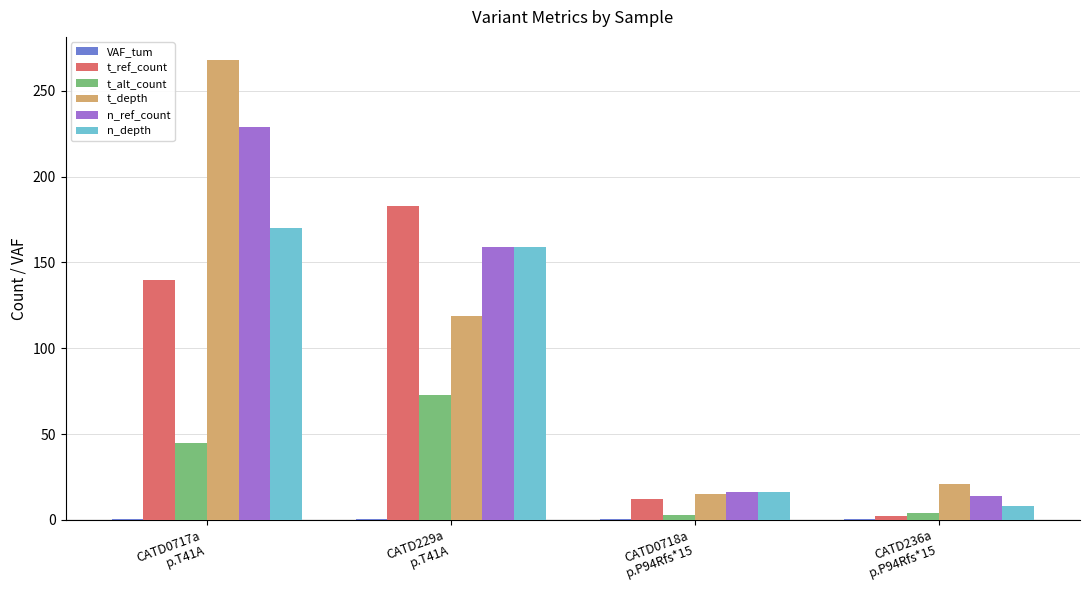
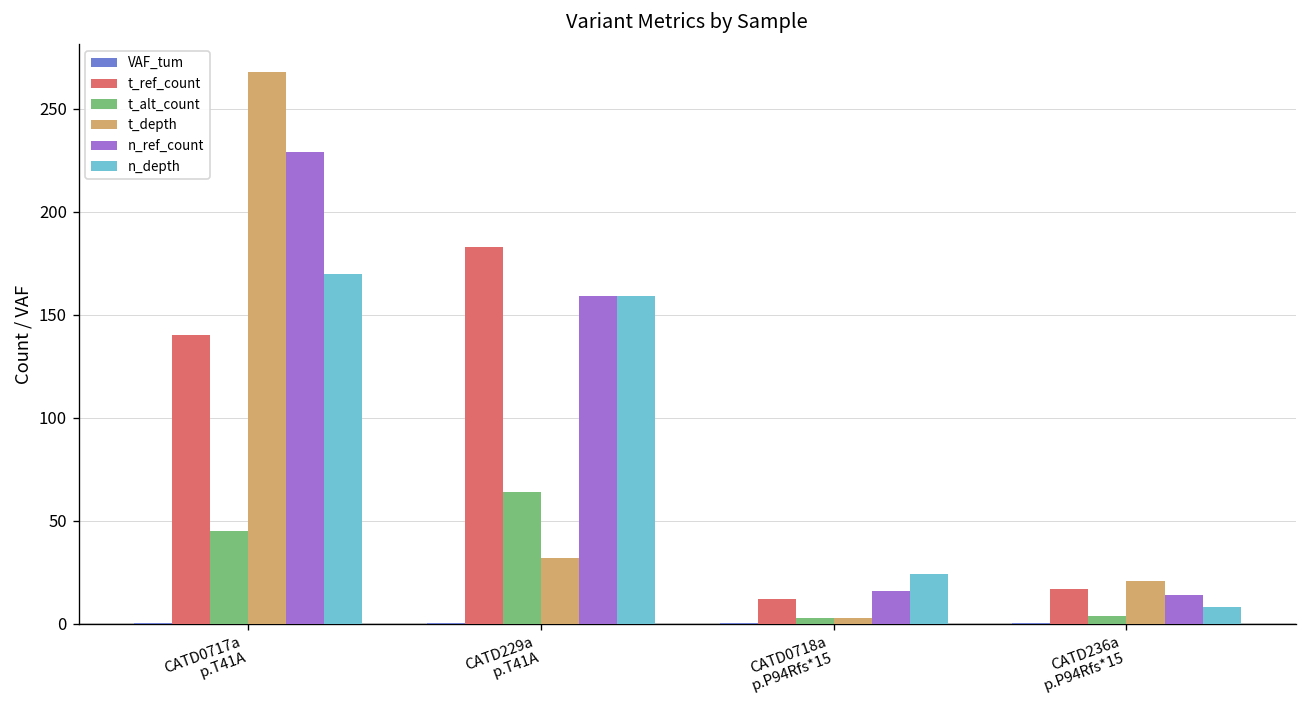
t_alt_count, CATD229a p.T41A: 73 -> 64
t_depth, CATD229a p.T41A: 119 -> 32
t_depth, CATD0718a p.P94Rfs*15: 15 -> 3
n_depth, CATD0718a p.P94Rfs*15: 16 -> 24
t_ref_count, CATD236a p.P94Rfs*15: 2 -> 17
